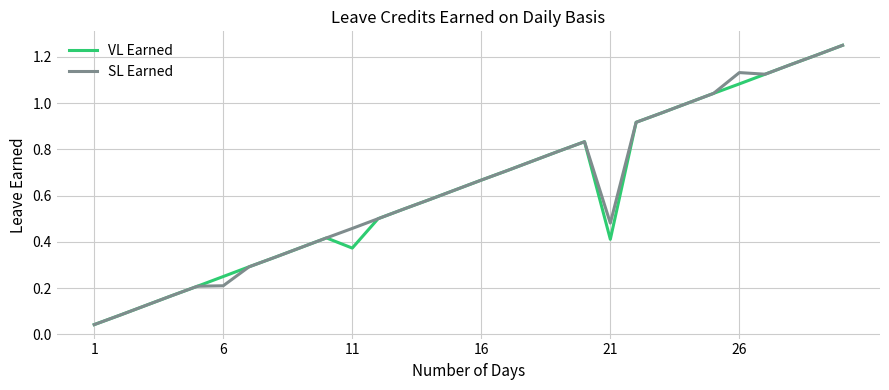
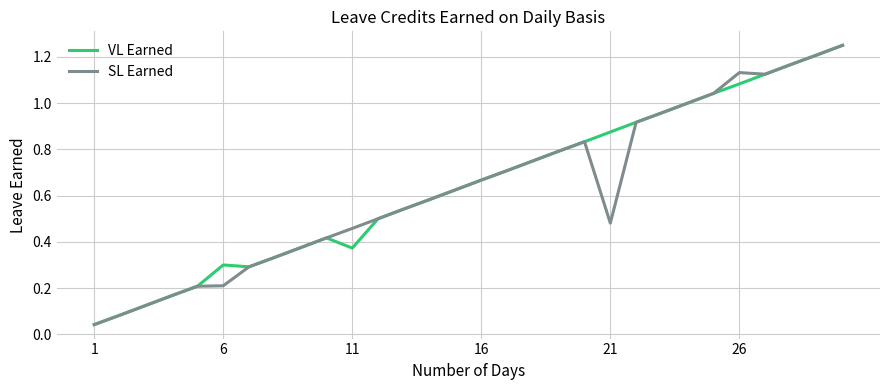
VL Earned, 6: 0.25 -> 0.30
VL Earned, 21: 0.41 -> 0.88
